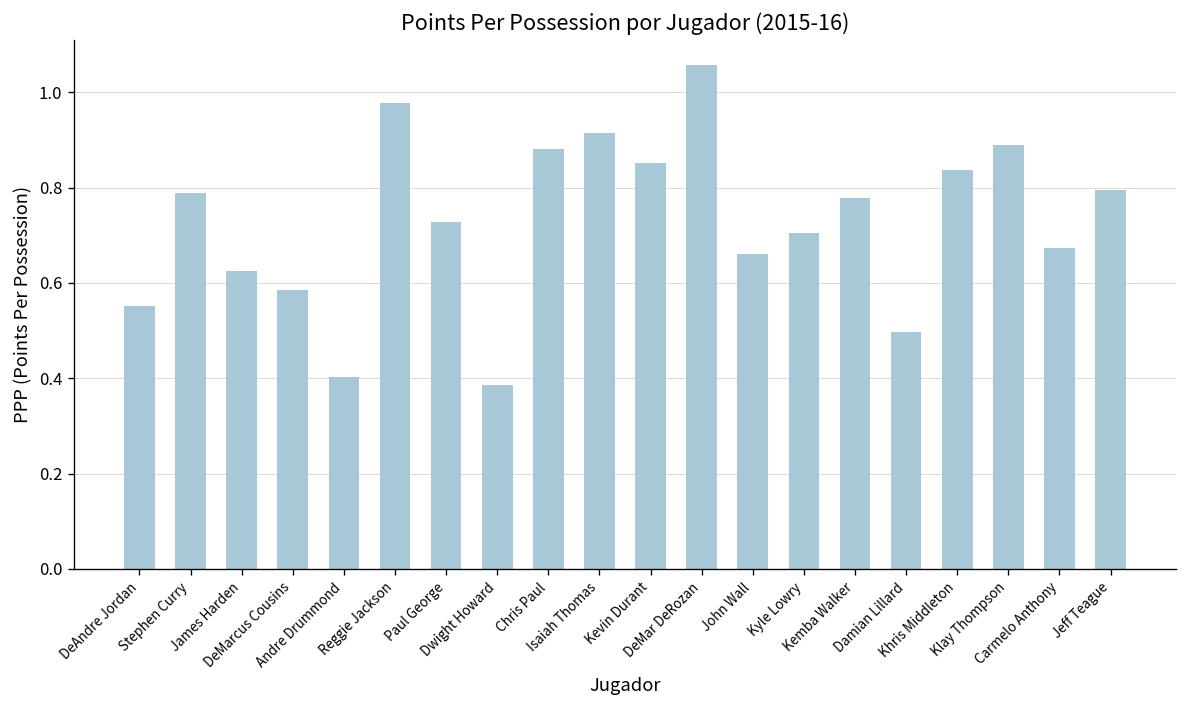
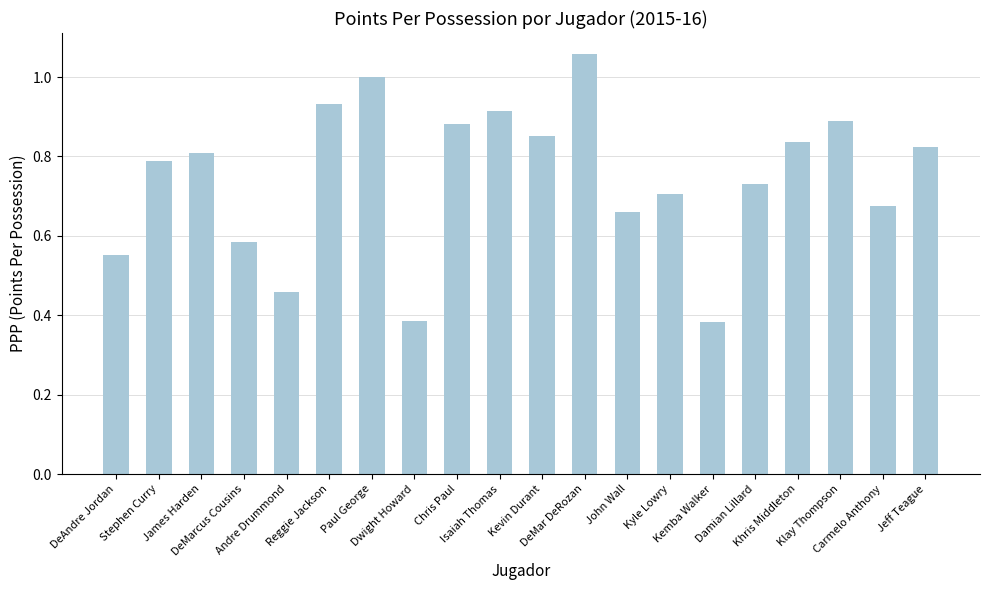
James Harden: 0.63 -> 0.81
Andre Drummond: 0.40 -> 0.46
Reggie Jackson: 0.98 -> 0.93
Paul George: 0.73 -> 1.00
Kemba Walker: 0.78 -> 0.38
Damian Lillard: 0.50 -> 0.73
Jeff Teague: 0.80 -> 0.83
